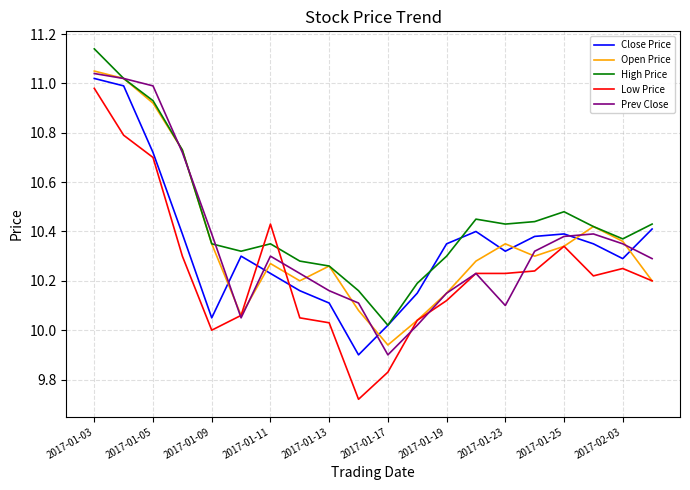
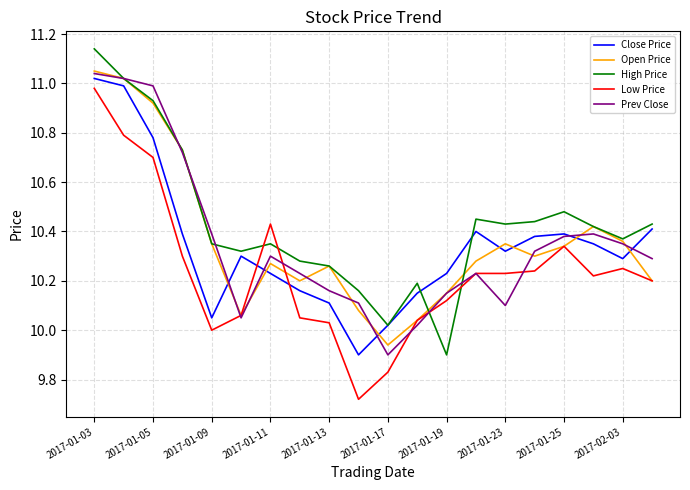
Close Price, 2017-01-05: 10.72 -> 10.78
Close Price, 2017-01-19: 10.35 -> 10.23
High Price, 2017-01-19: 10.3 -> 9.9
